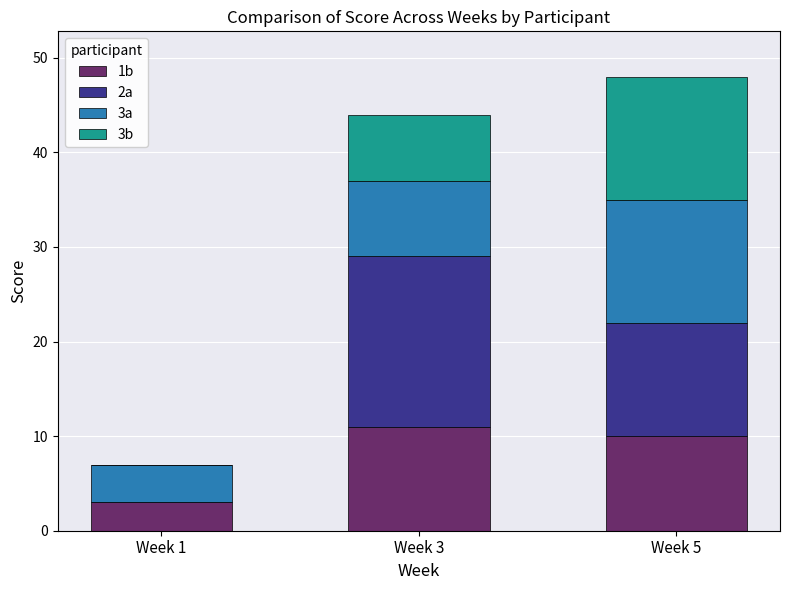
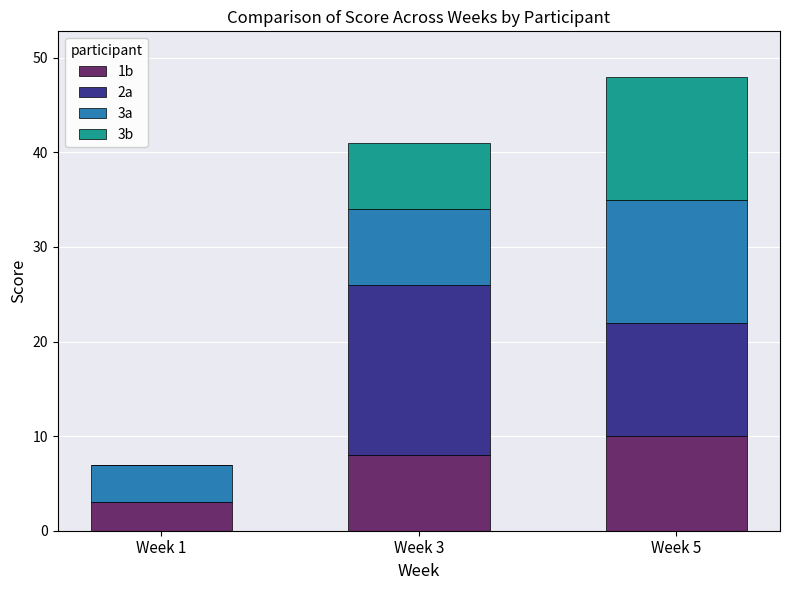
1b, Week 3: 11 -> 8
